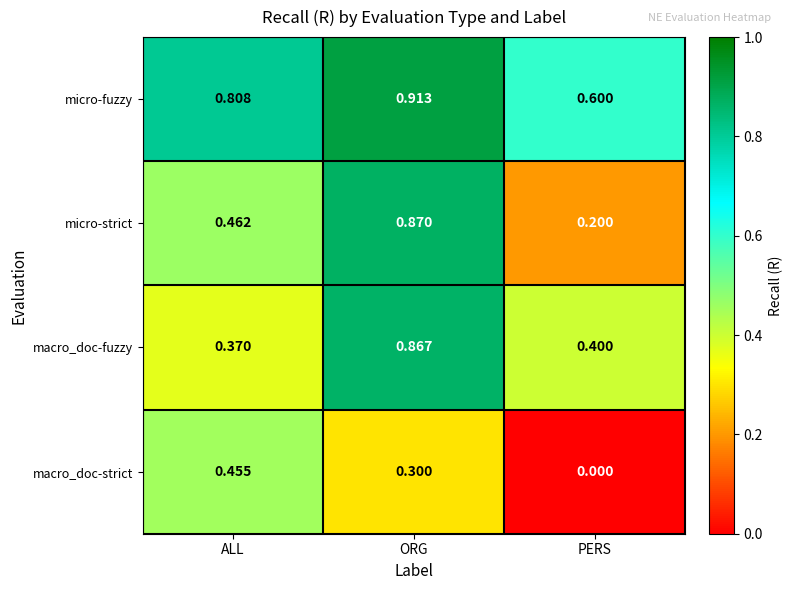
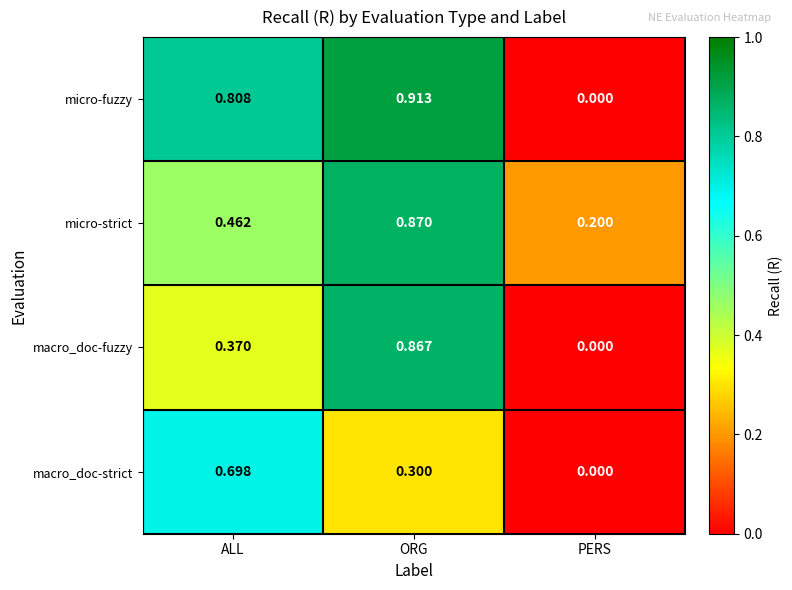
micro-fuzzy, PERS: 0.600 -> 0.000
macro_doc-fuzzy, PERS: 0.400 -> 0.000
macro_doc-strict, ALL: 0.455 -> 0.698
